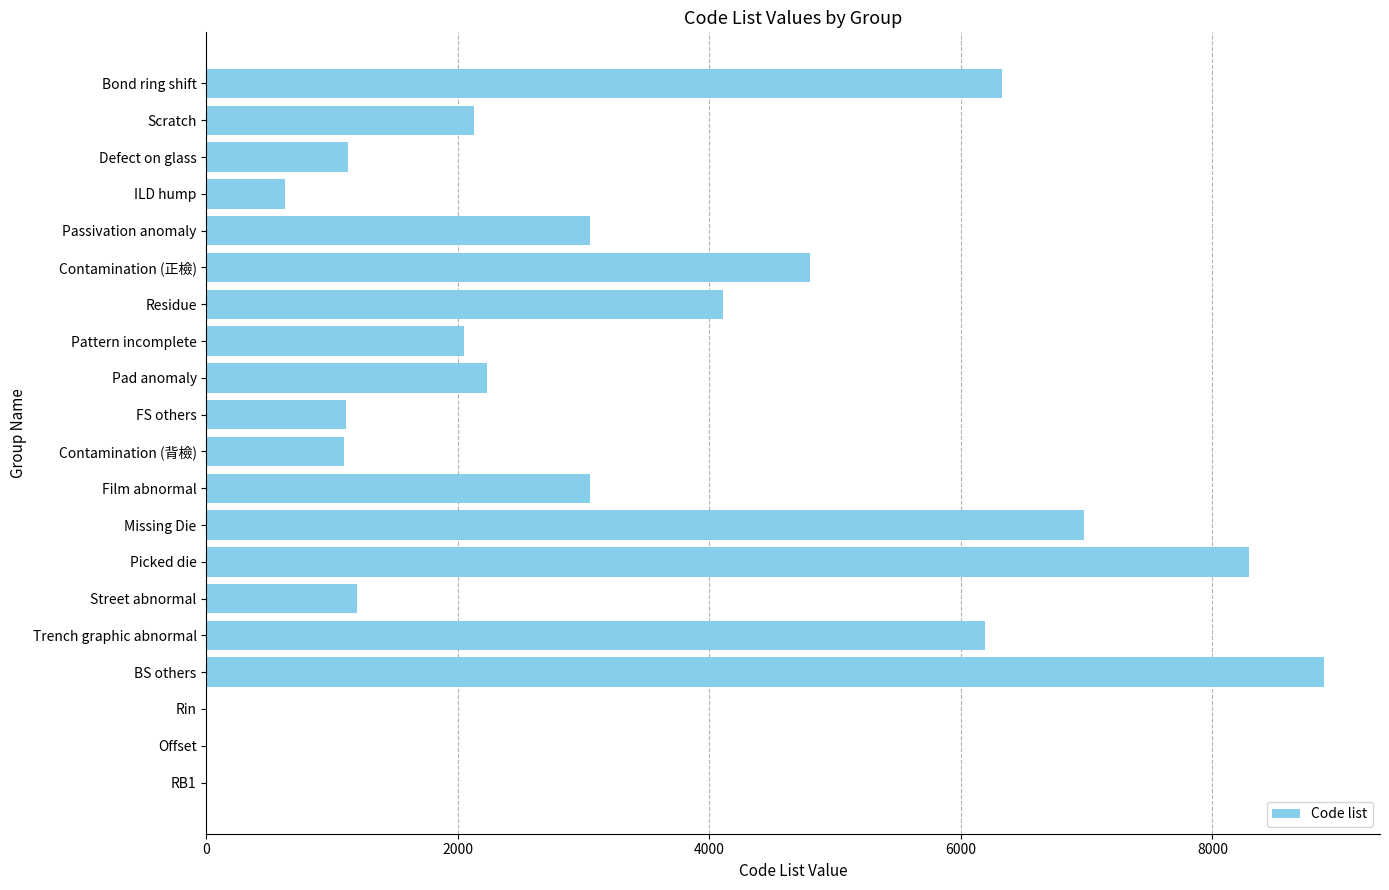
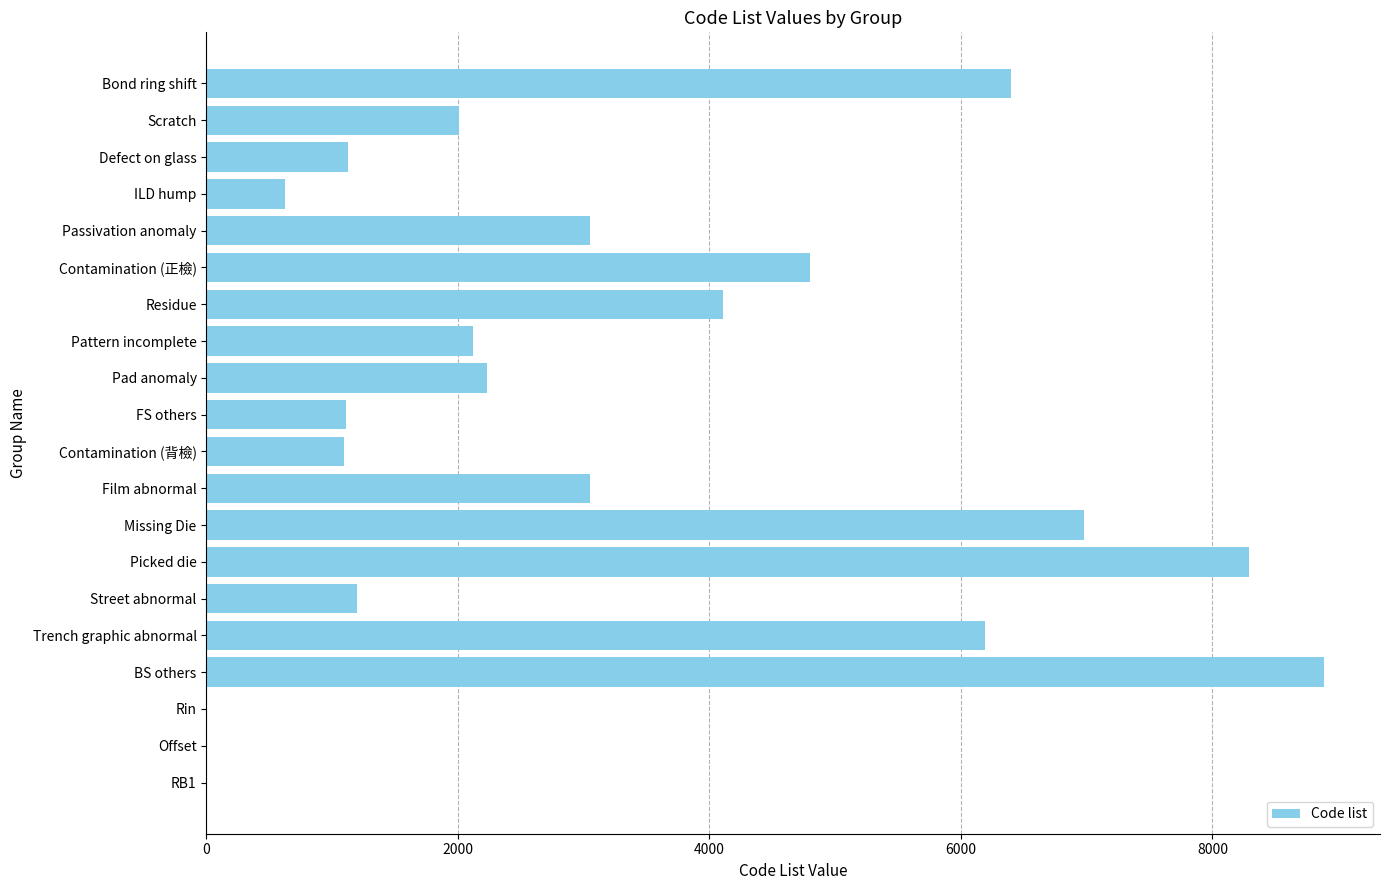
Bond ring shift: 6320 -> 6400
Scratch: 2130 -> 2010
Pattern incomplete: 2050 -> 2120
